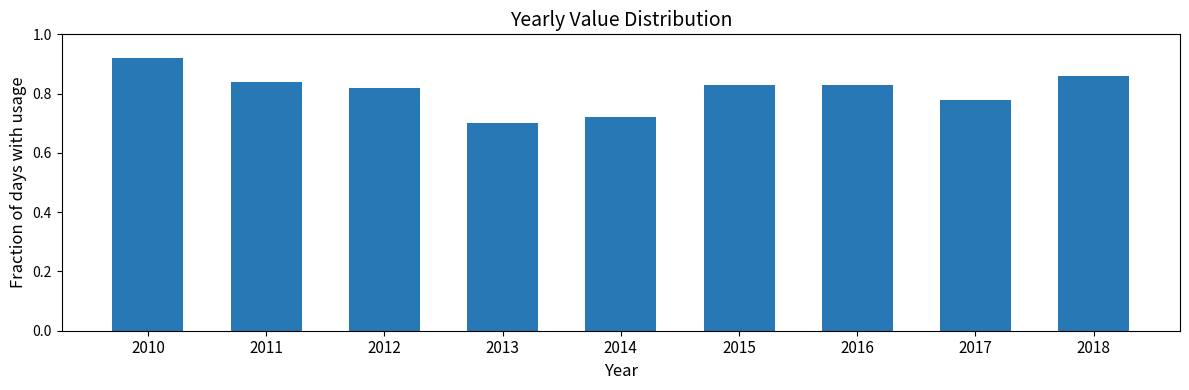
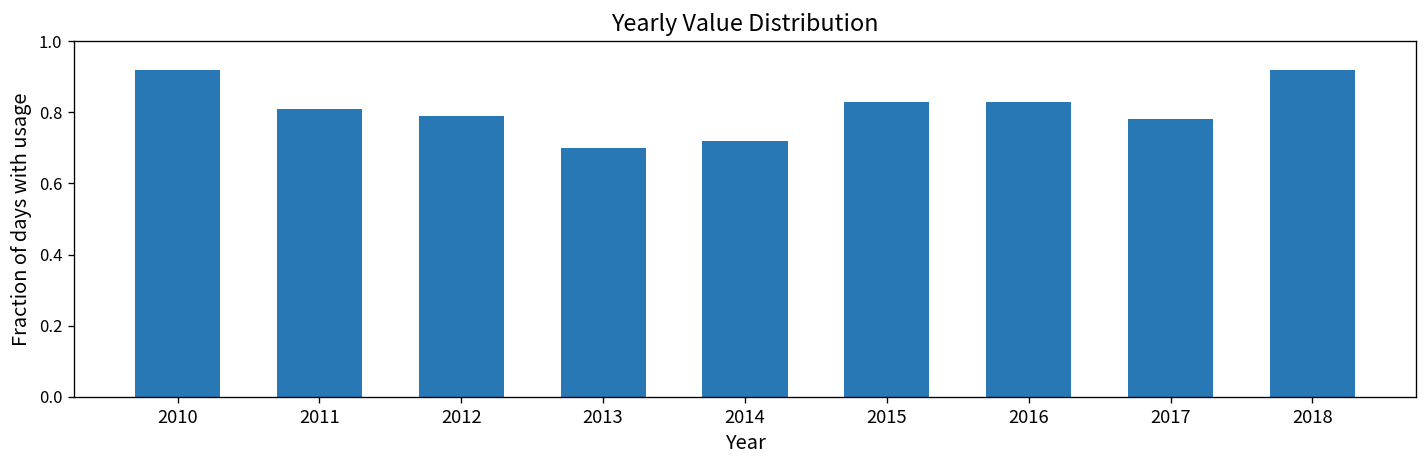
2011: 0.84 -> 0.81
2012: 0.82 -> 0.79
2018: 0.86 -> 0.92
